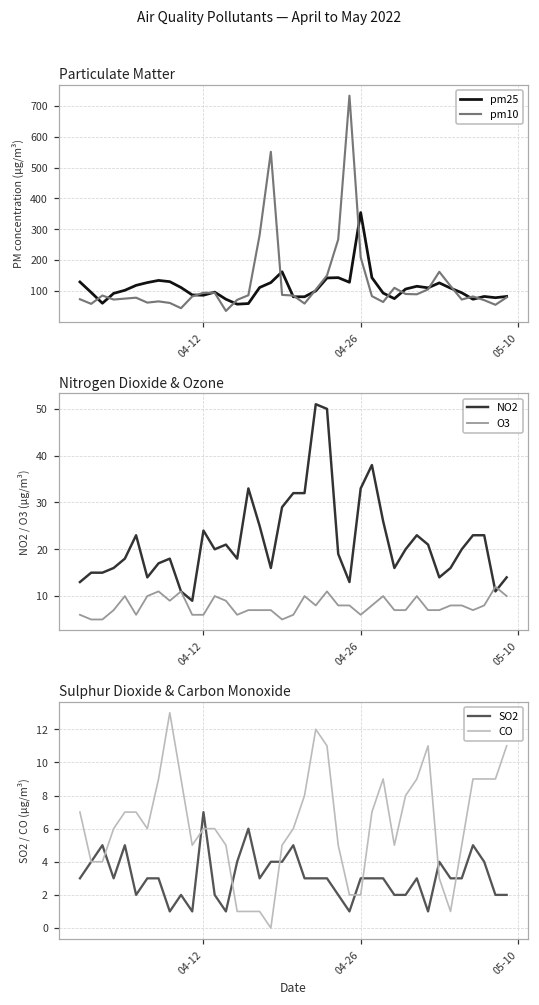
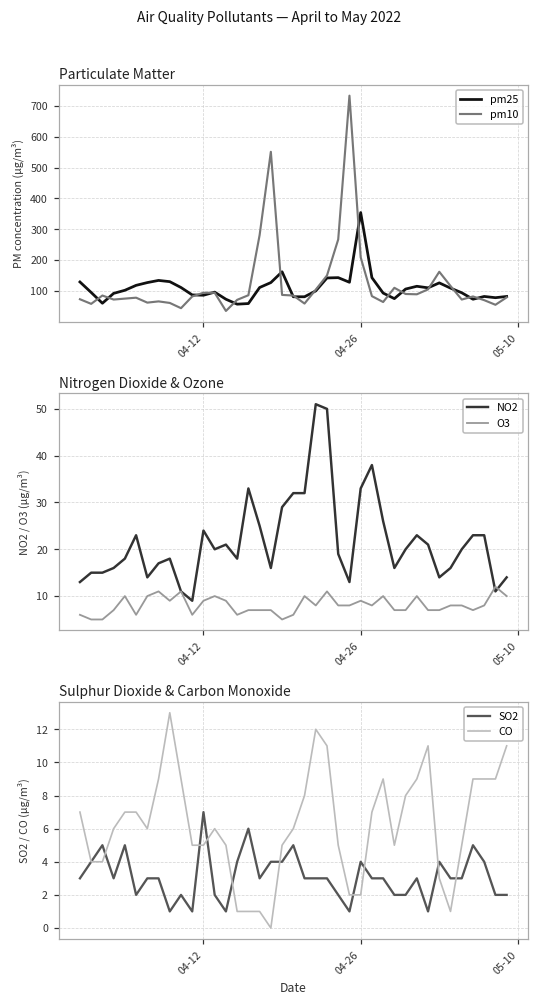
Nitrogen Dioxide & Ozone, O3, 04-12: 6 -> 9
Nitrogen Dioxide & Ozone, O3, 04-26: 6 -> 9
Sulphur Dioxide & Carbon Monoxide, CO, 04-12: 6 -> 5
Sulphur Dioxide & Carbon Monoxide, SO2, 04-26: 3 -> 4
